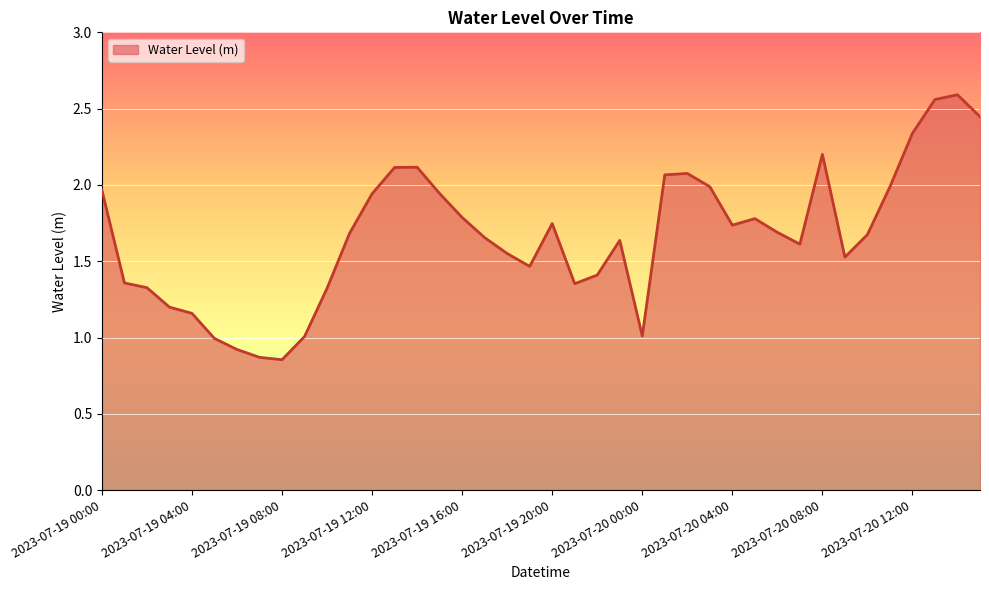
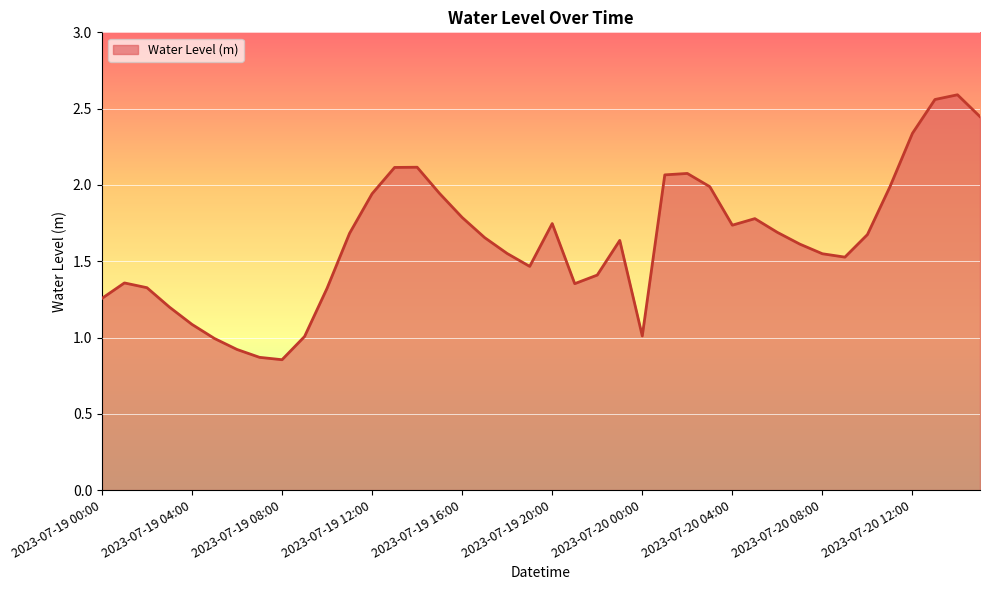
2023-07-19 00:00: 1.97 -> 1.26
2023-07-19 04:00: 1.16 -> 1.09
2023-07-20 08:00: 2.20 -> 1.55
